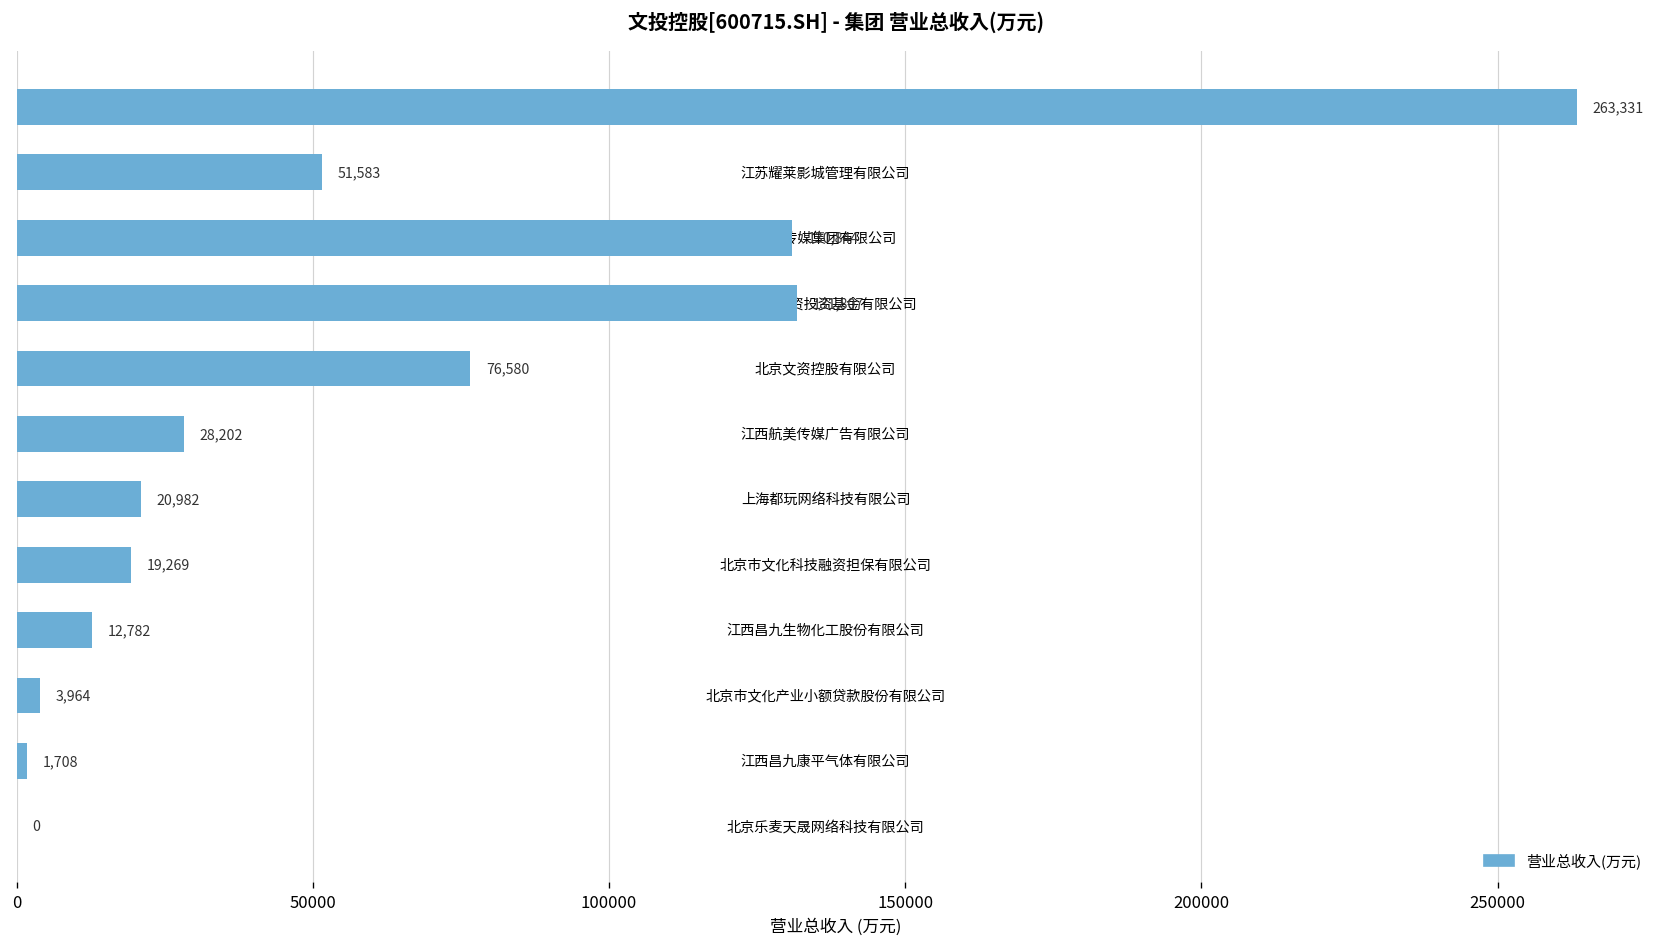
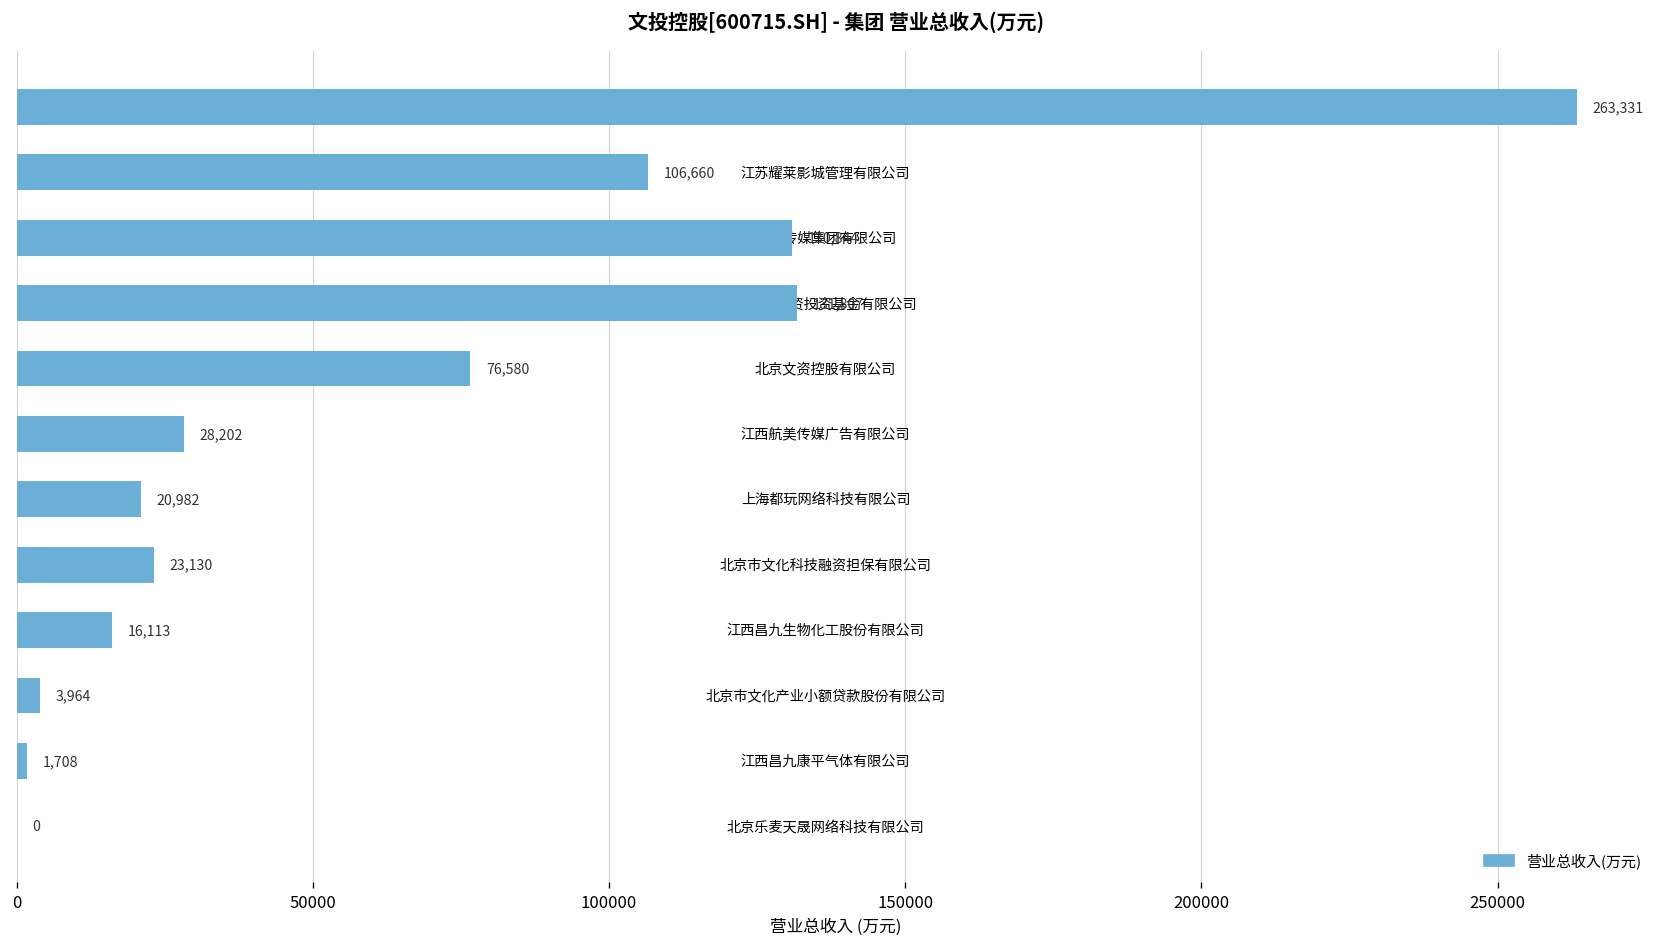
江苏耀莱影城管理有限公司: 51,583 -> 106,660
北京市文化科技融资担保有限公司: 19,269 -> 23,130
江西昌九生物化工股份有限公司: 12,782 -> 16,113
